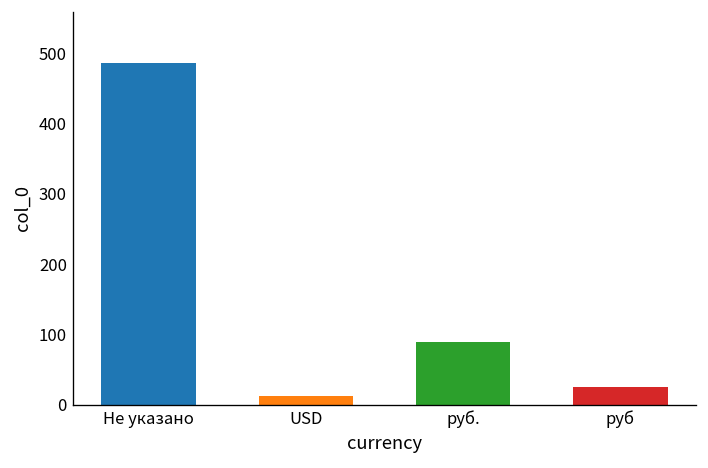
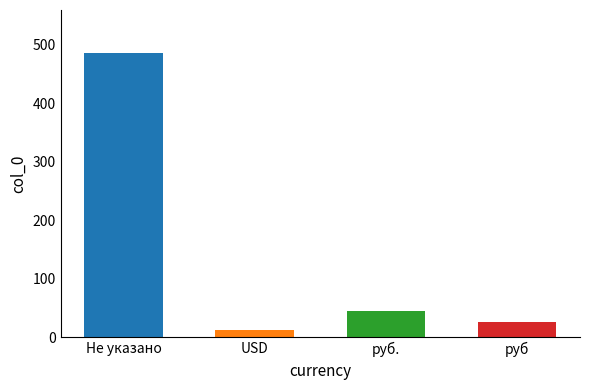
руб.: 90 -> 50
